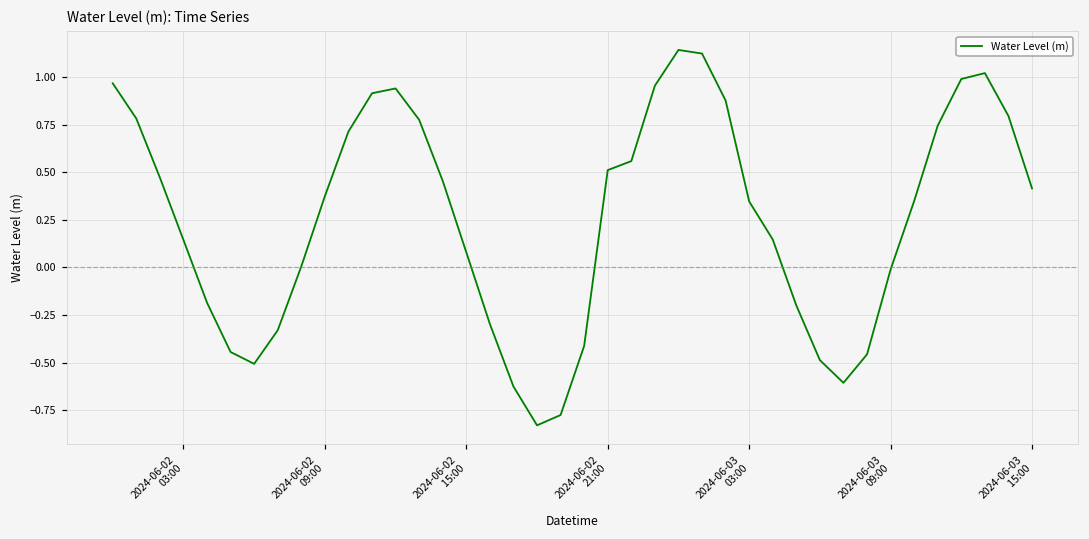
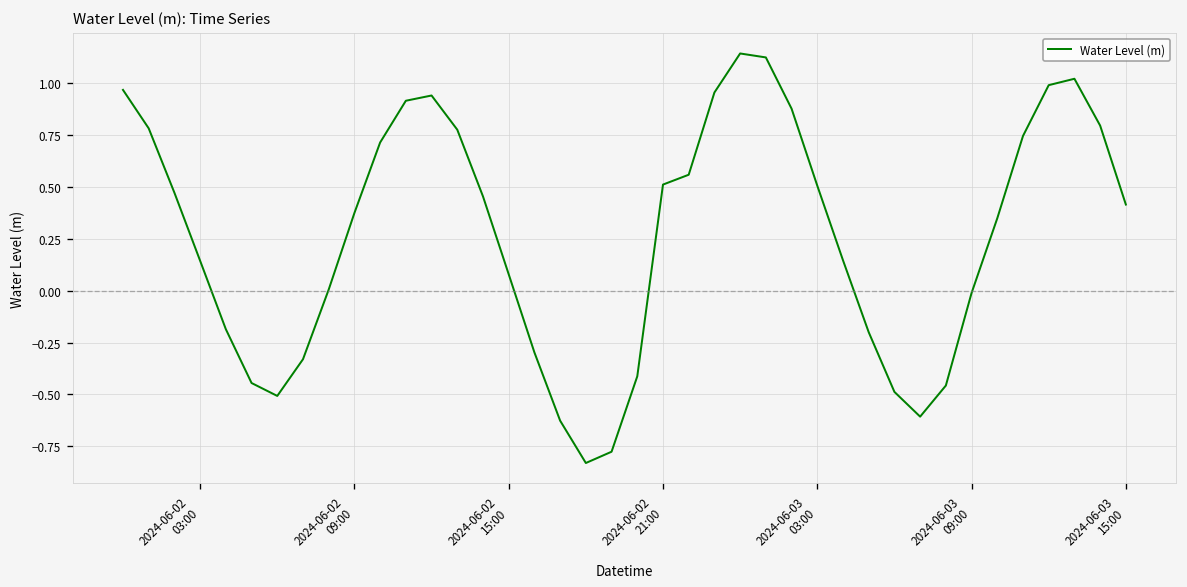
2024-06-03 03:00: 0.35 -> 0.51
